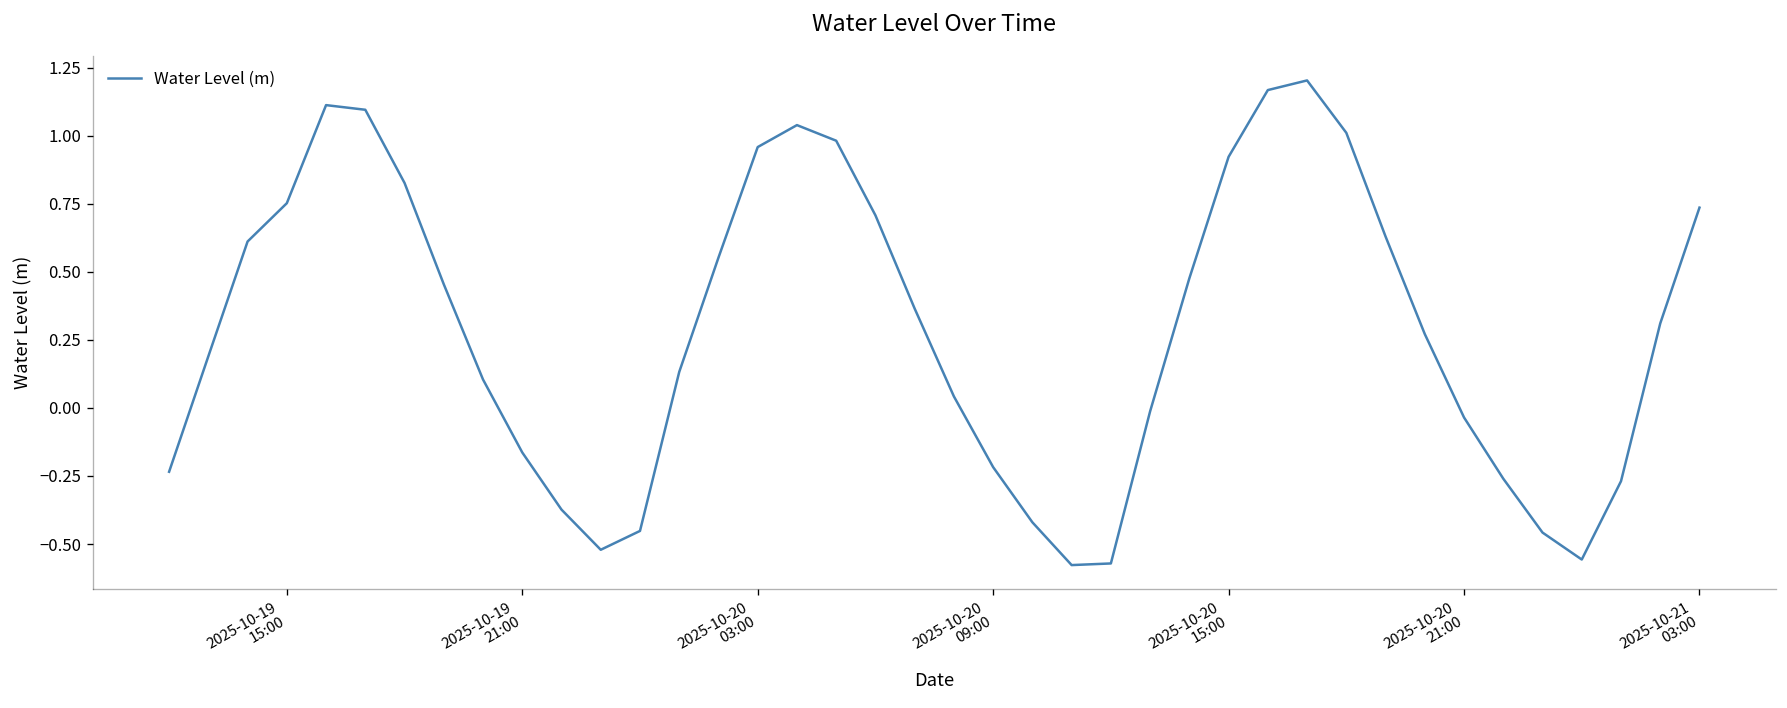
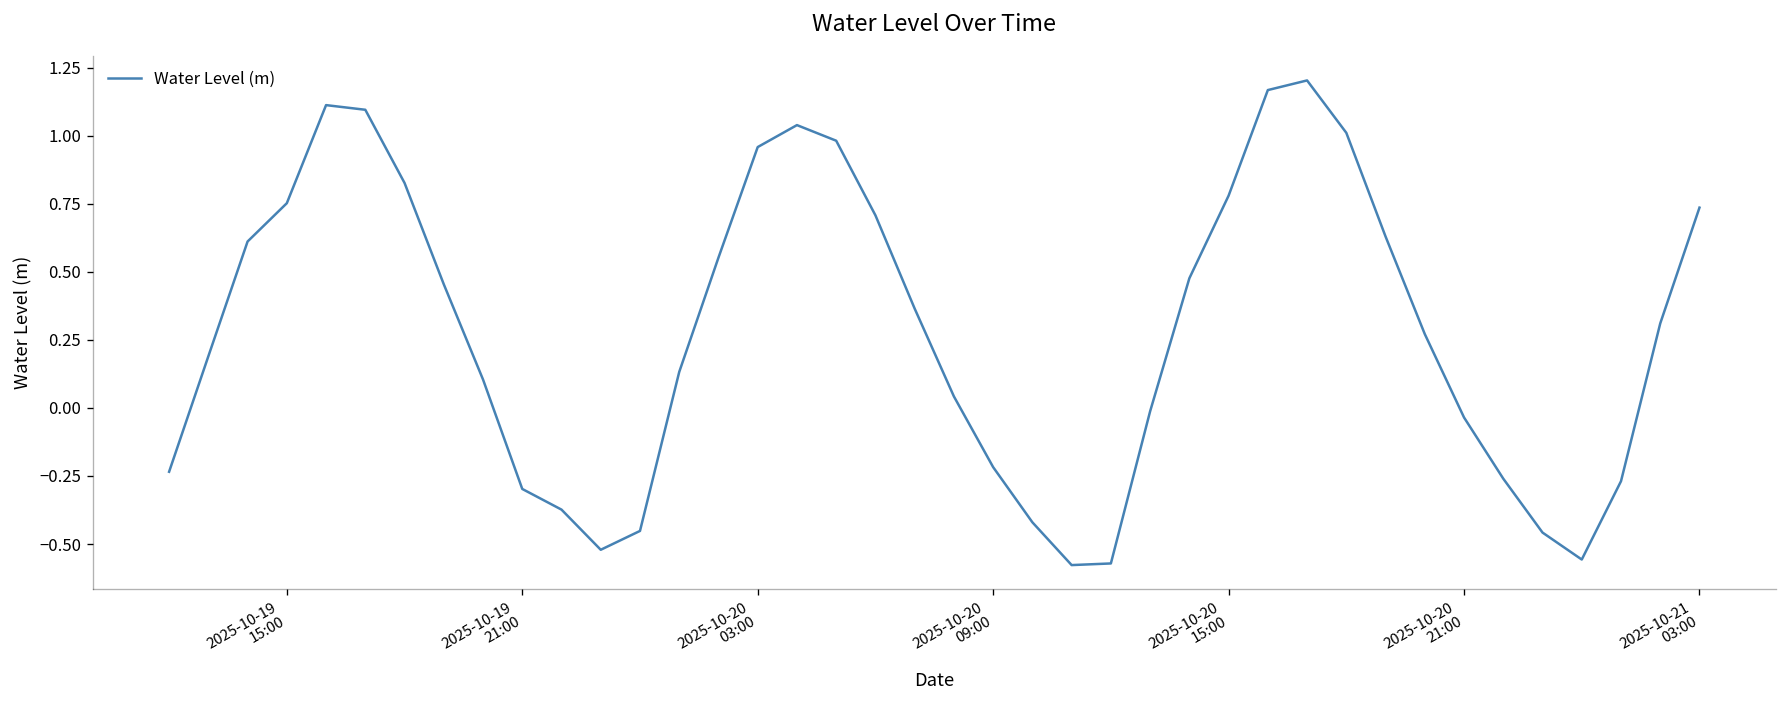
2025-10-19 21:00: -0.16 -> -0.30
2025-10-20 15:00: 0.92 -> 0.78
